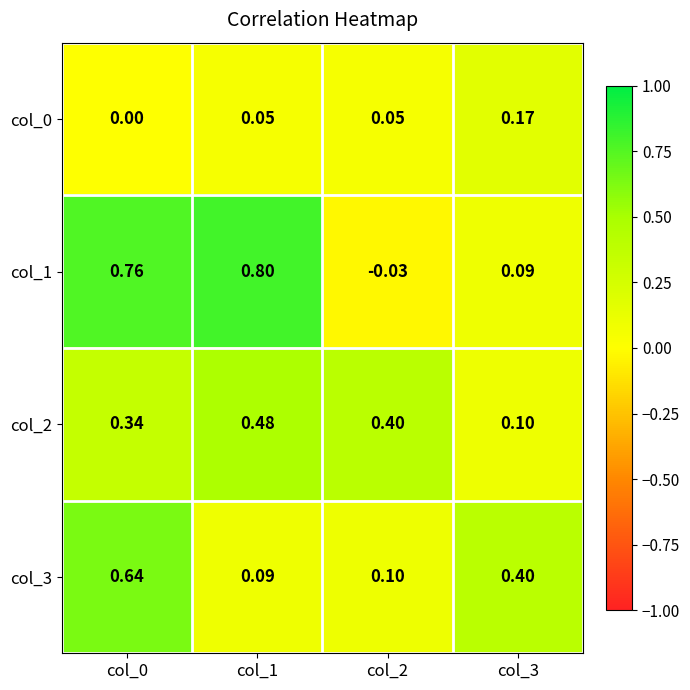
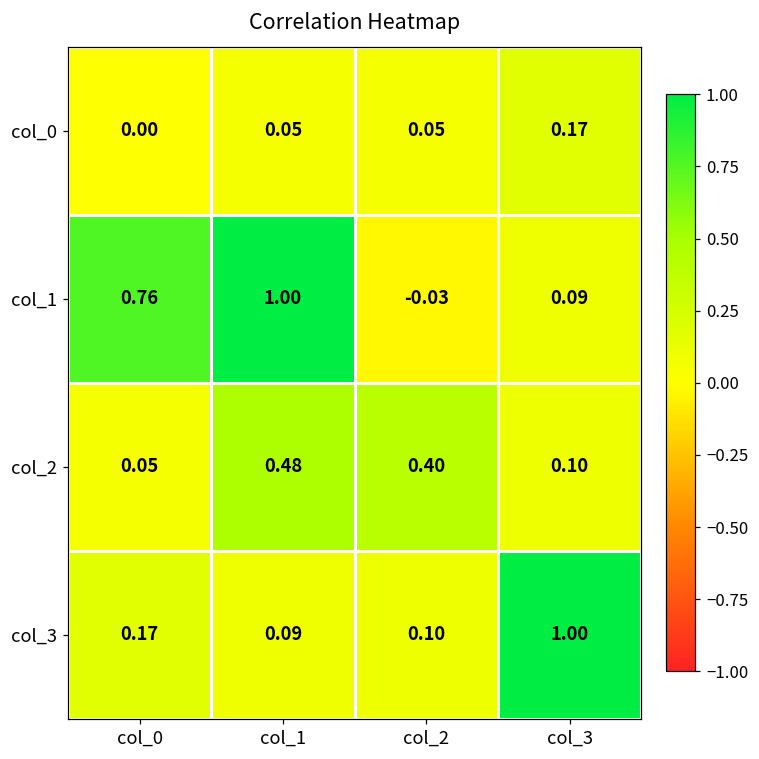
col_1, col_1: 0.80 -> 1.00
col_2, col_0: 0.34 -> 0.05
col_3, col_0: 0.64 -> 0.17
col_3, col_3: 0.40 -> 1.00
